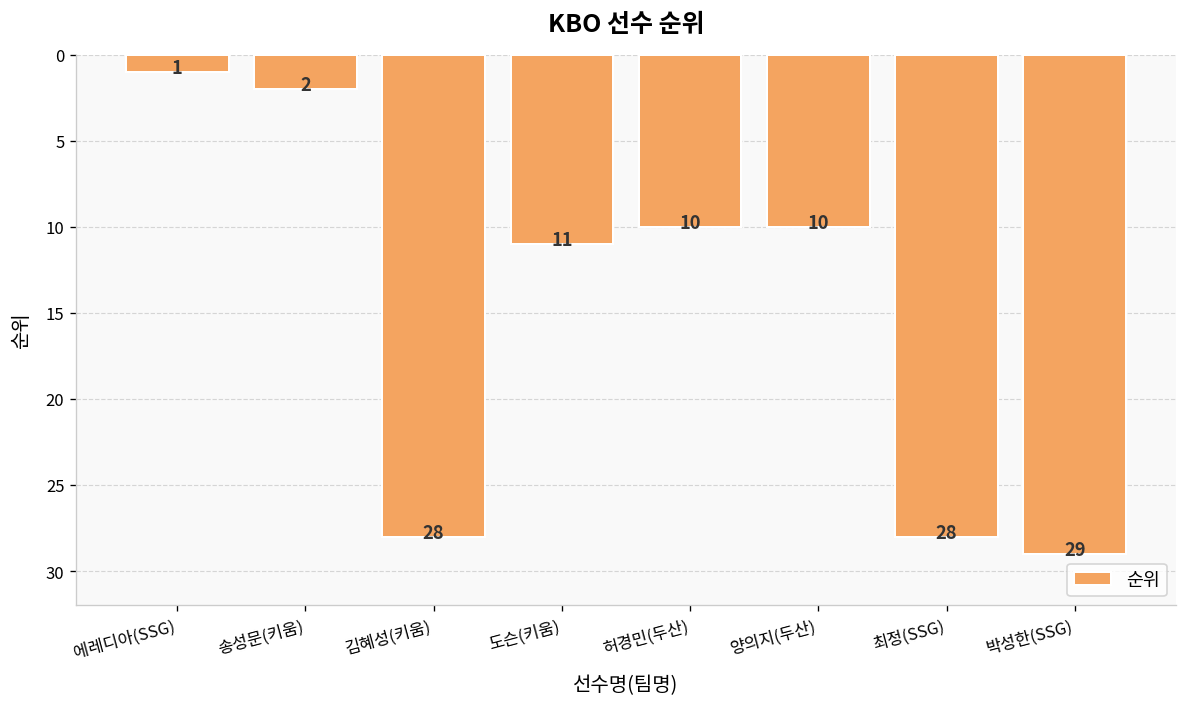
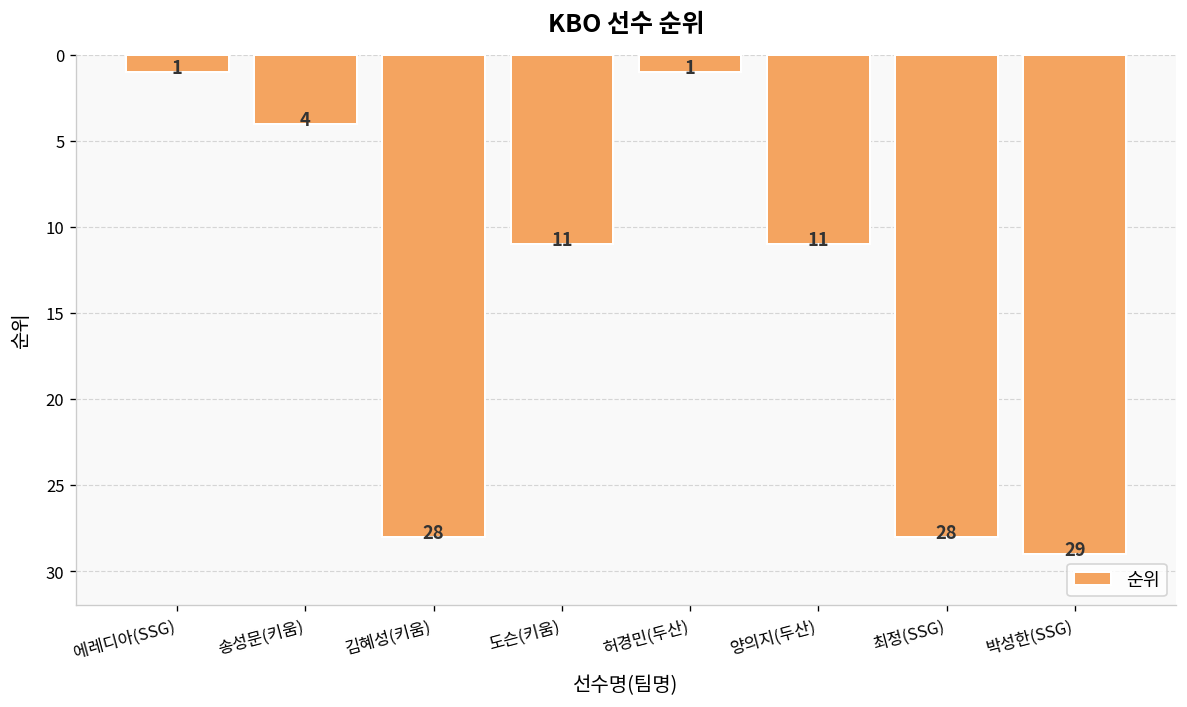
송성문(키움): 2 -> 4
허경민(두산): 10 -> 1
양의지(두산): 10 -> 11
